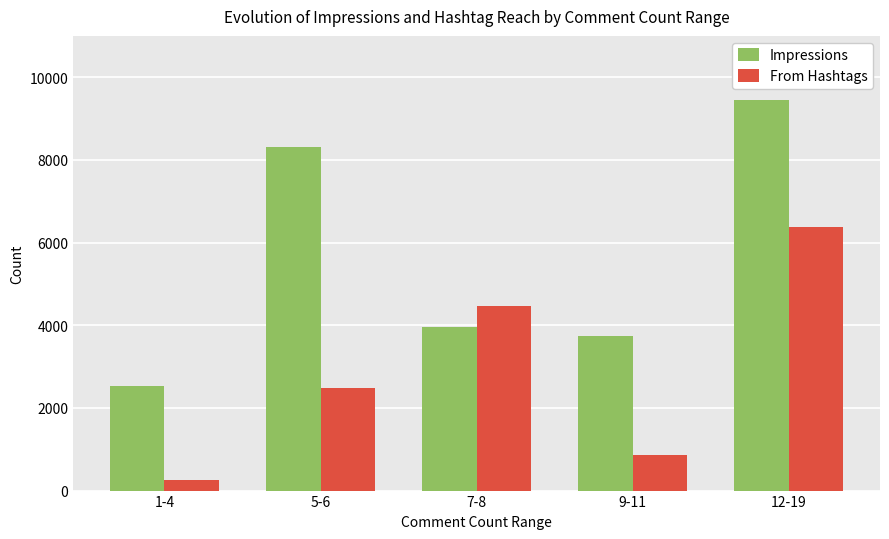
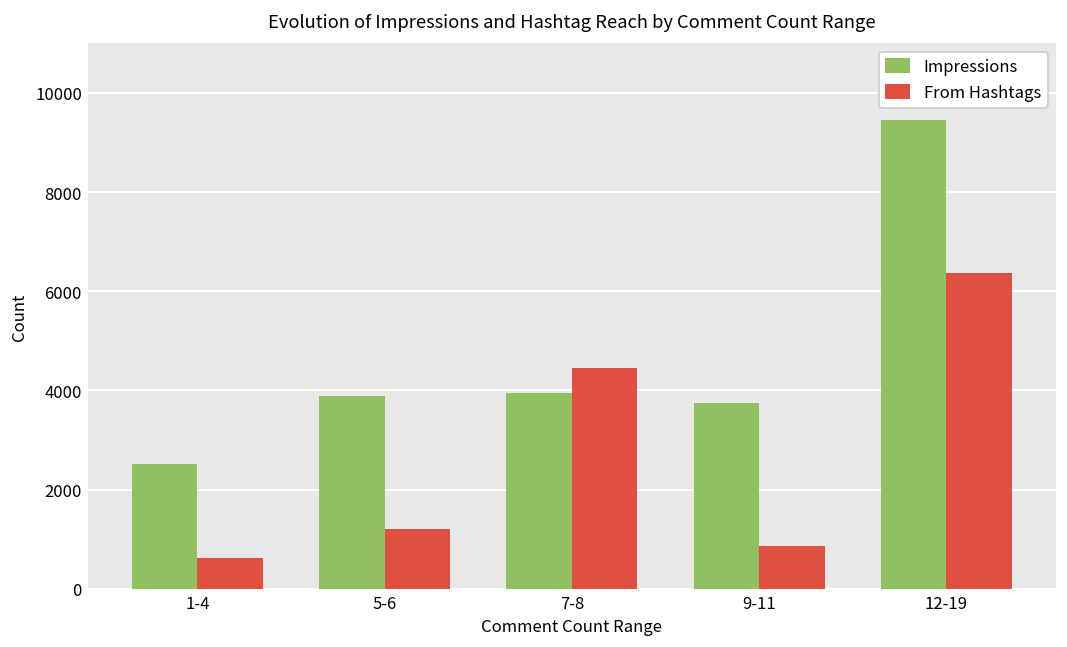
From Hashtags, 1-4: 300 -> 600
Impressions, 5-6: 8300 -> 3900
From Hashtags, 5-6: 2500 -> 1200
